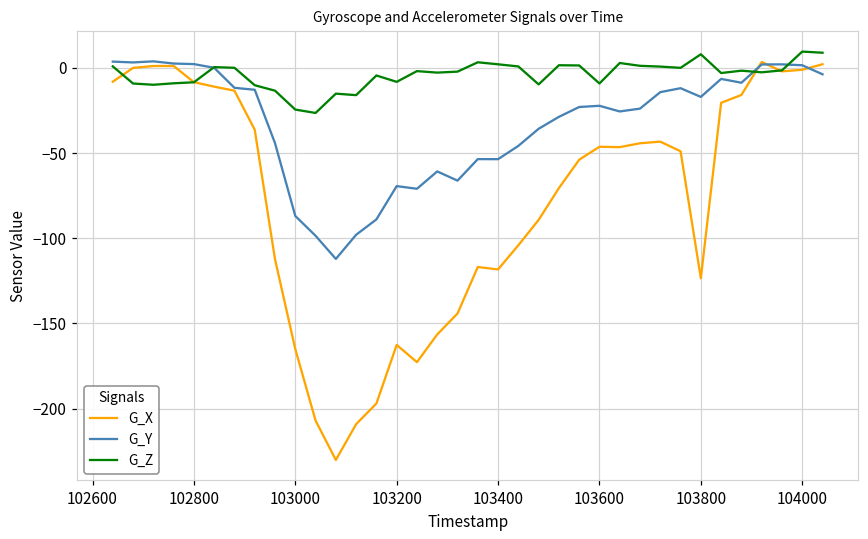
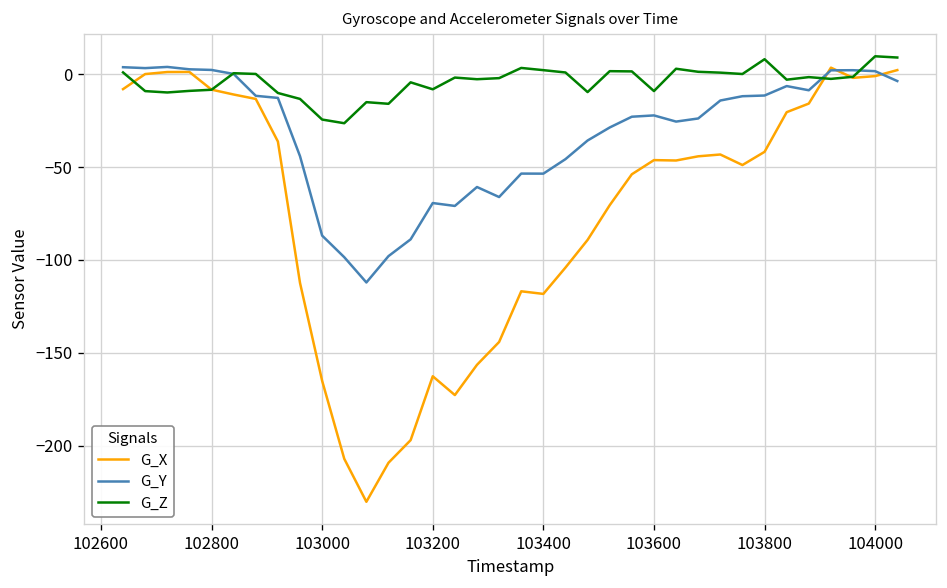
G_X, 103800: -123 -> -42
G_Y, 103800: -17 -> -12
